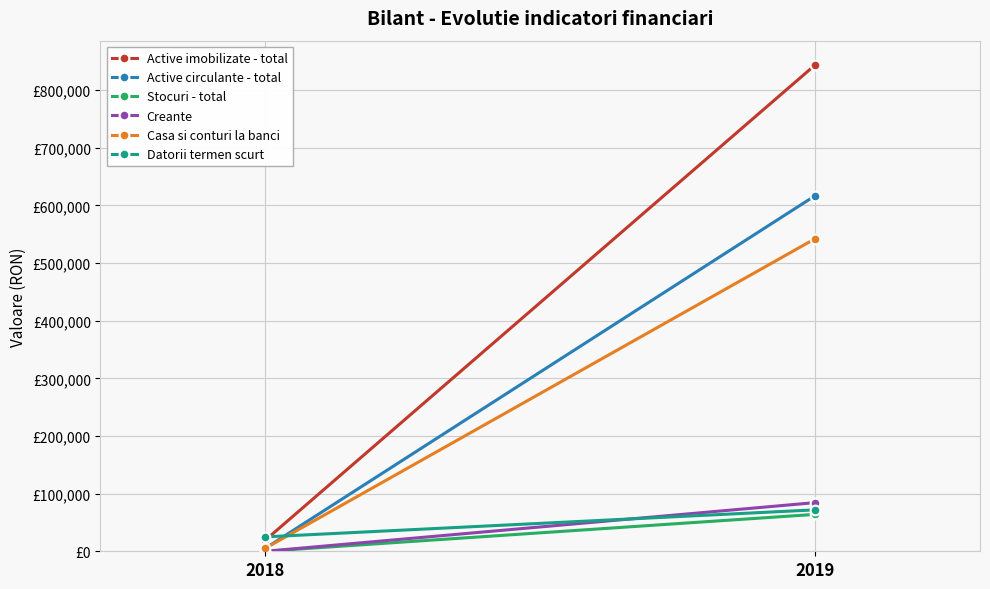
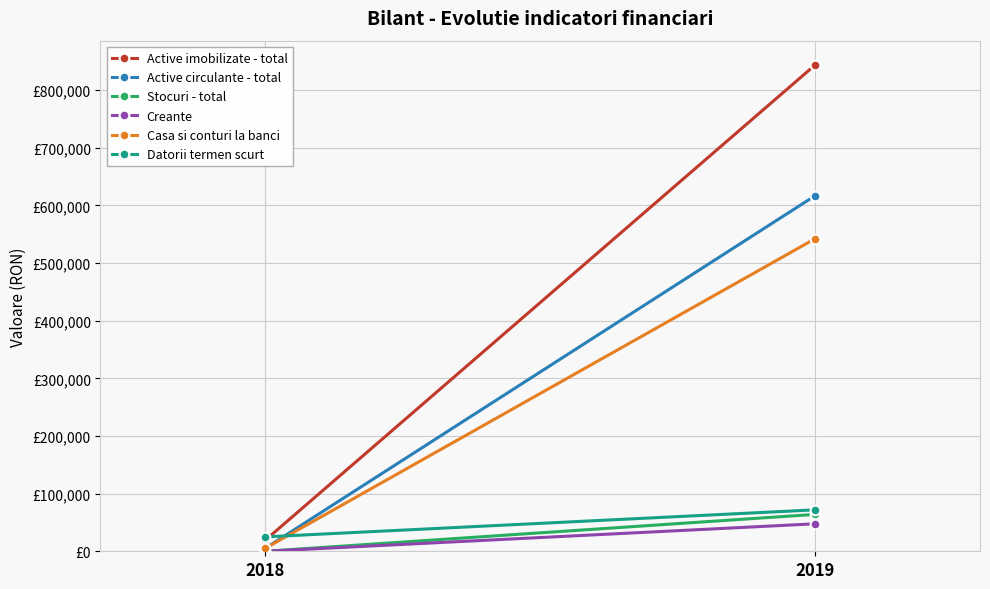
Creante, 2019: £80,000 -> £50,000
